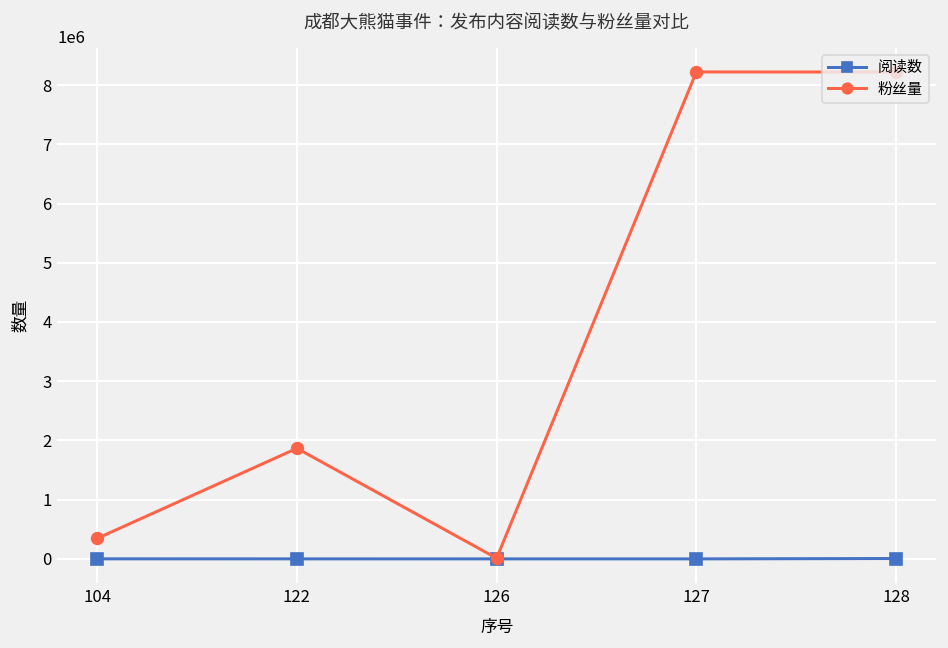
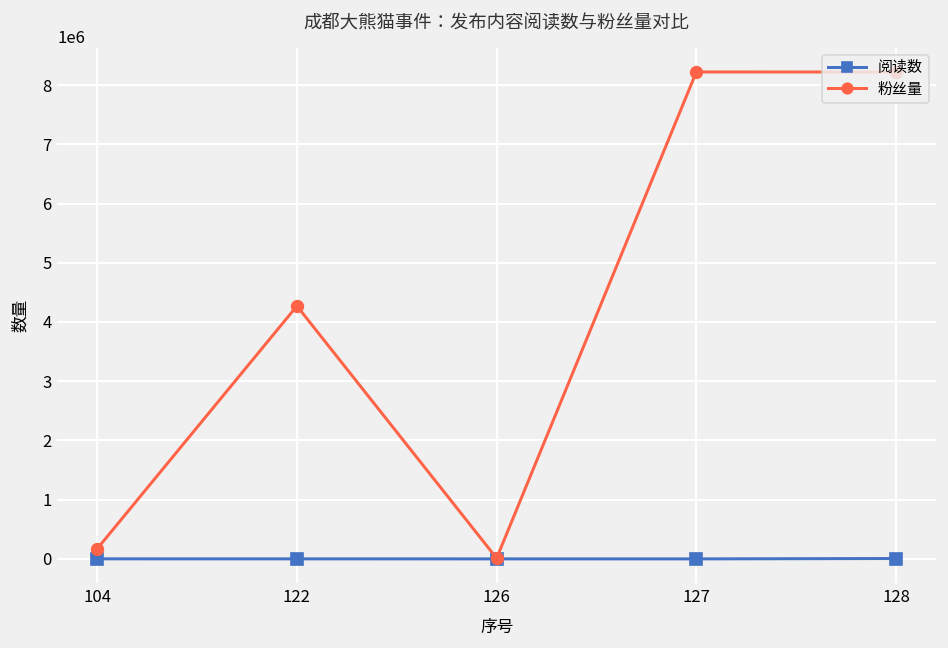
粉丝量, 104: 300000 -> 200000
粉丝量, 122: 1900000 -> 4300000
